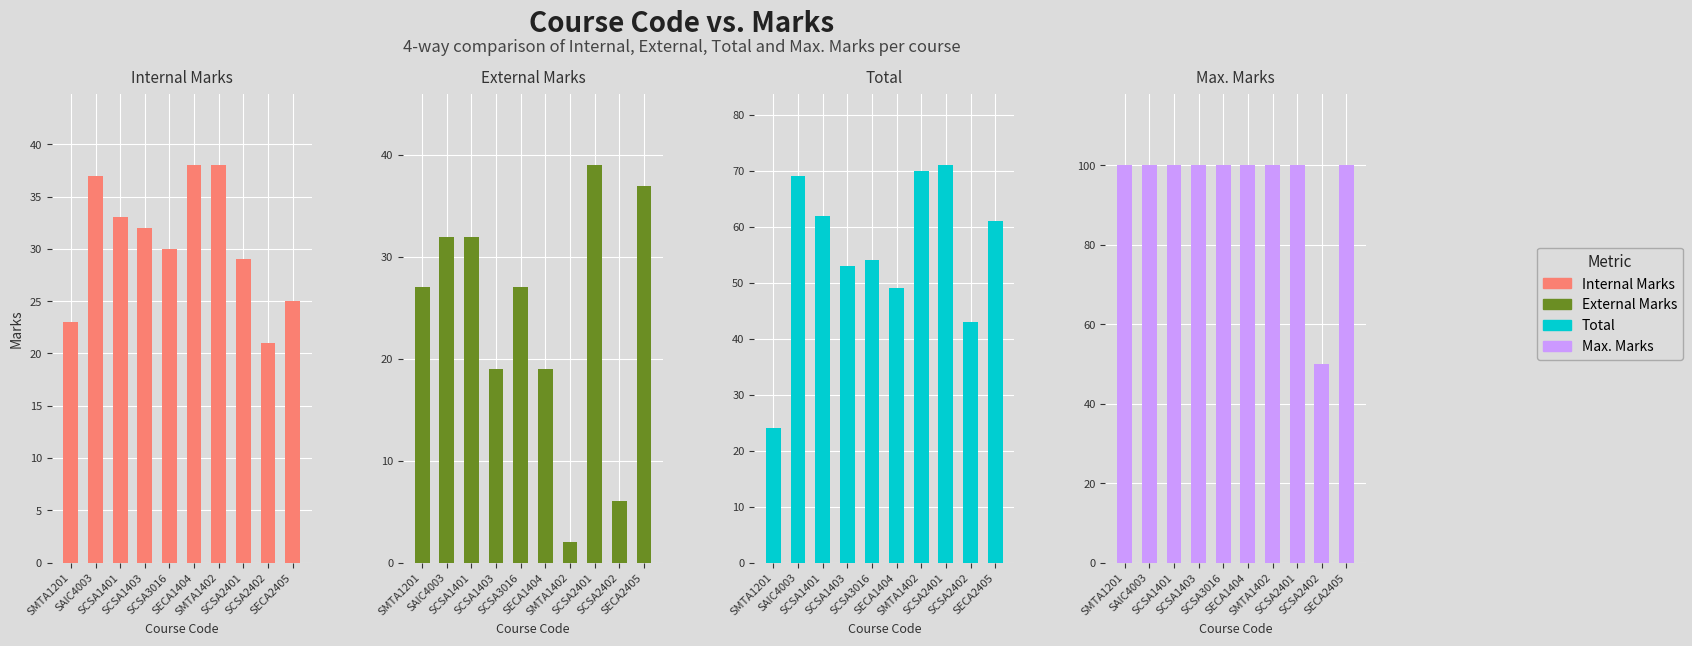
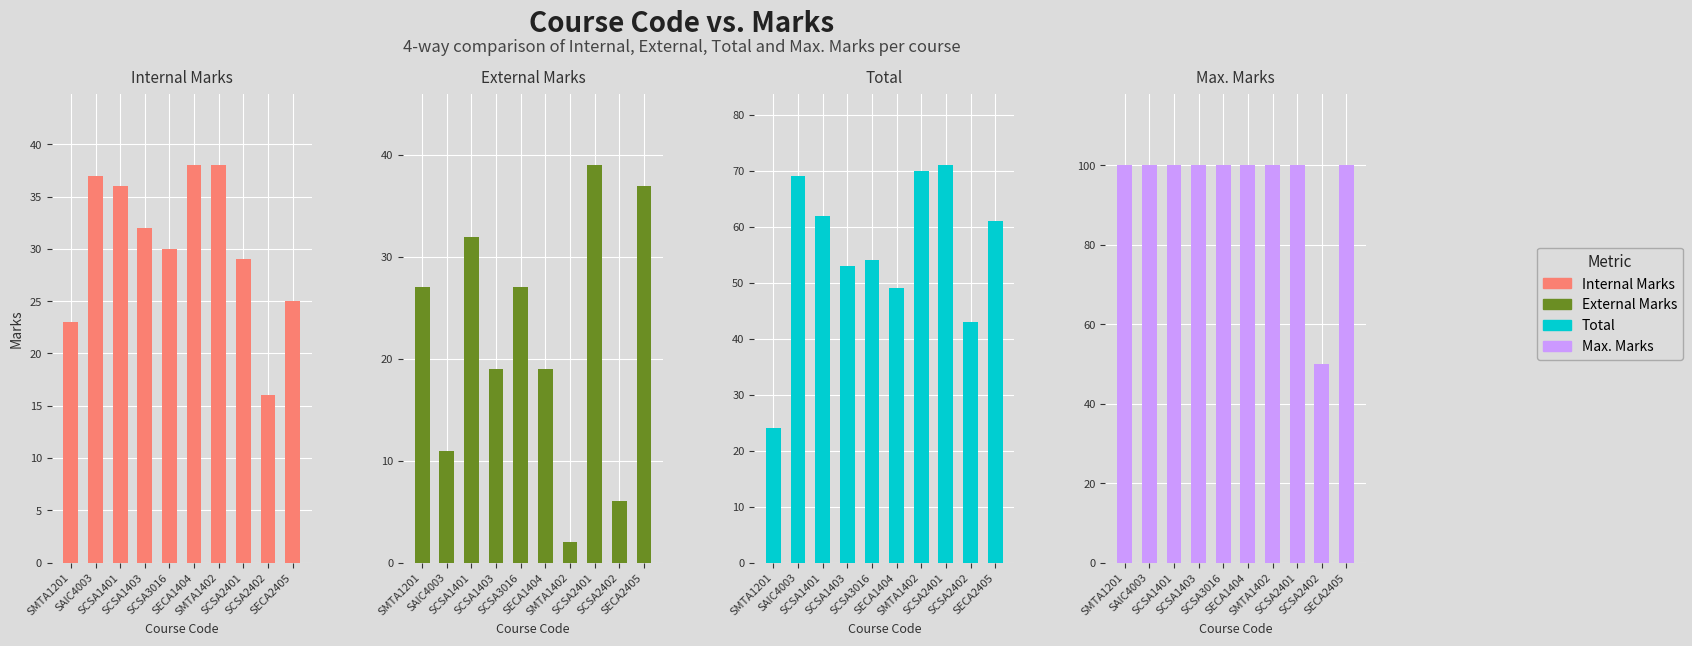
Internal Marks, SCSA1401: 33 -> 36
Internal Marks, SCSA2402: 21 -> 16
External Marks, SAIC4003: 32 -> 11
